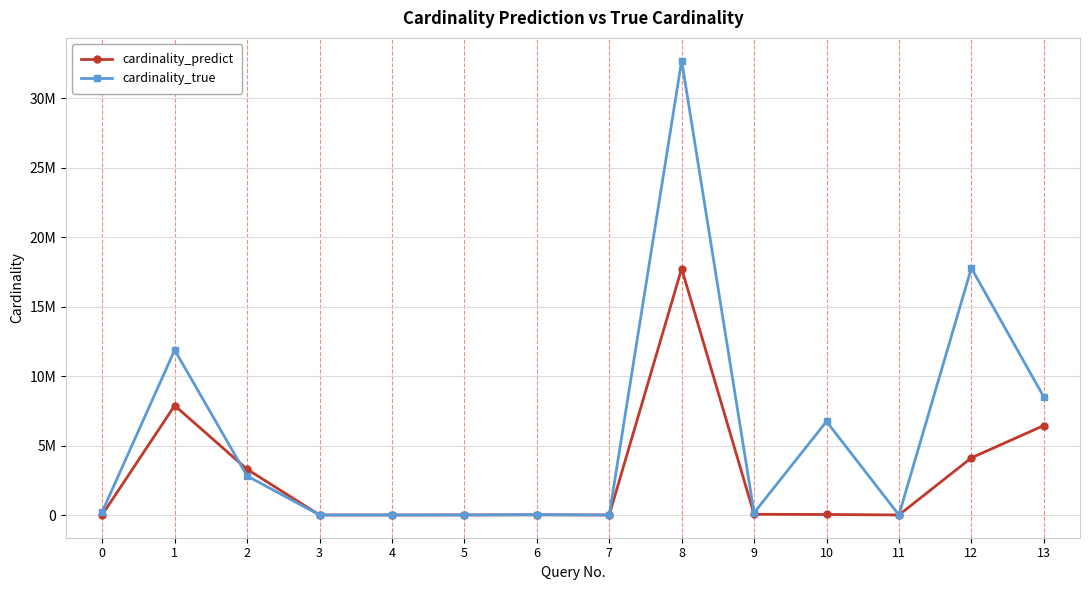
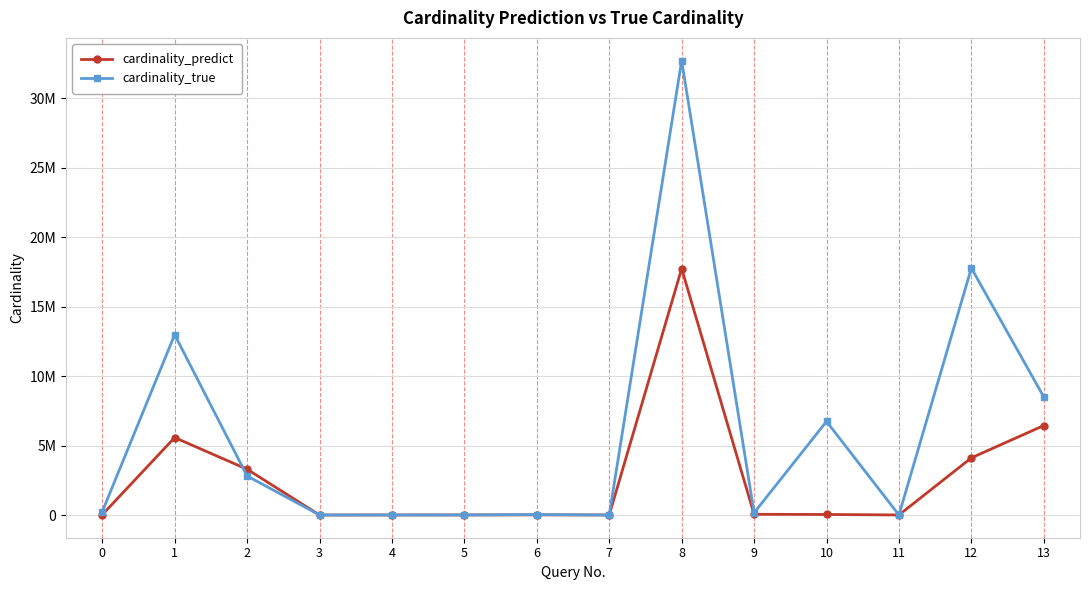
cardinality_predict, 1: 7900000 -> 5600000
cardinality_true, 1: 11900000 -> 13000000
